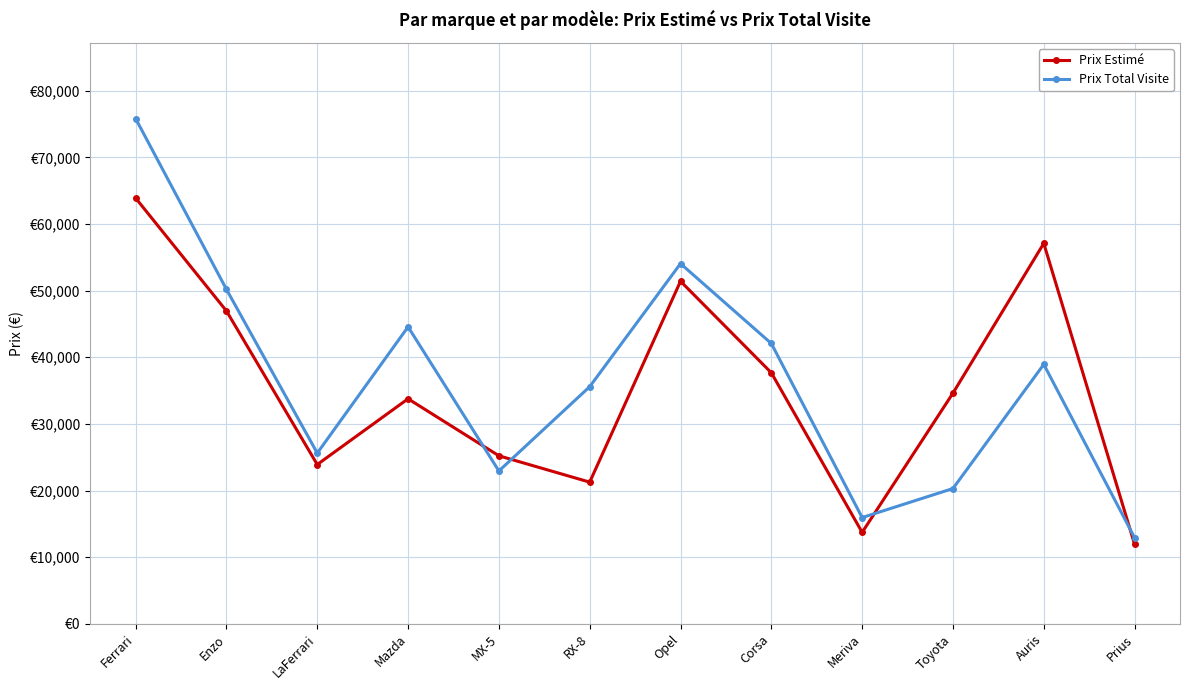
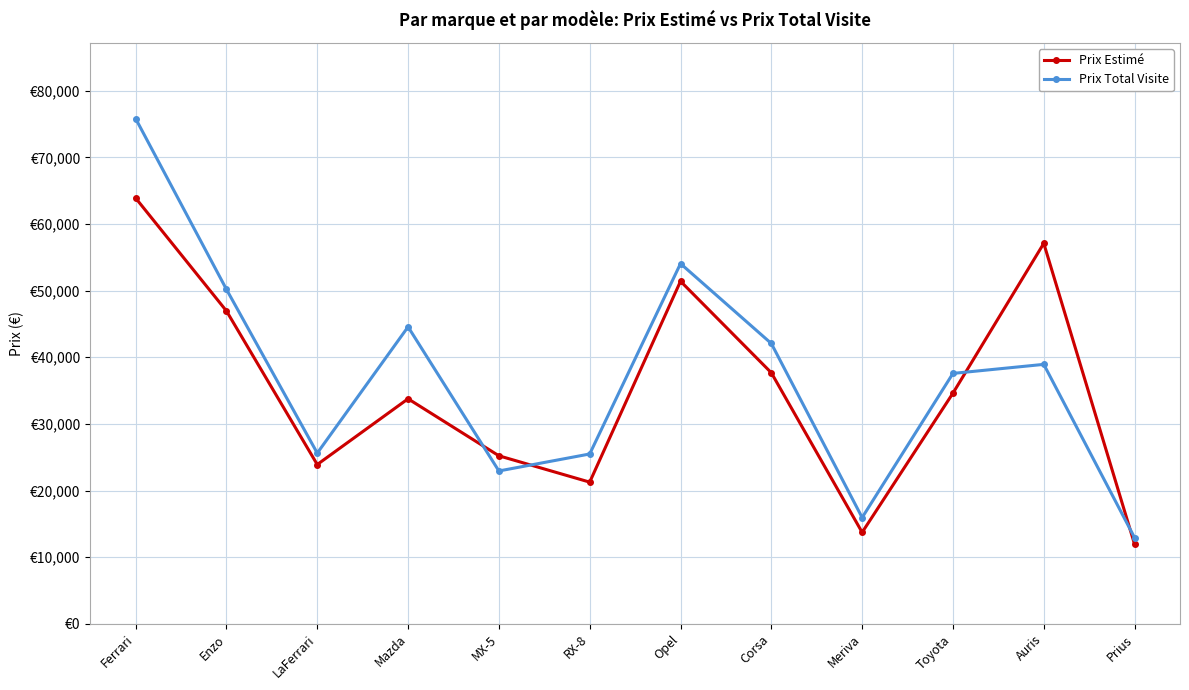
Prix Total Visite, RX-8: €36,000 -> €25,000
Prix Total Visite, Toyota: €20,000 -> €38,000
